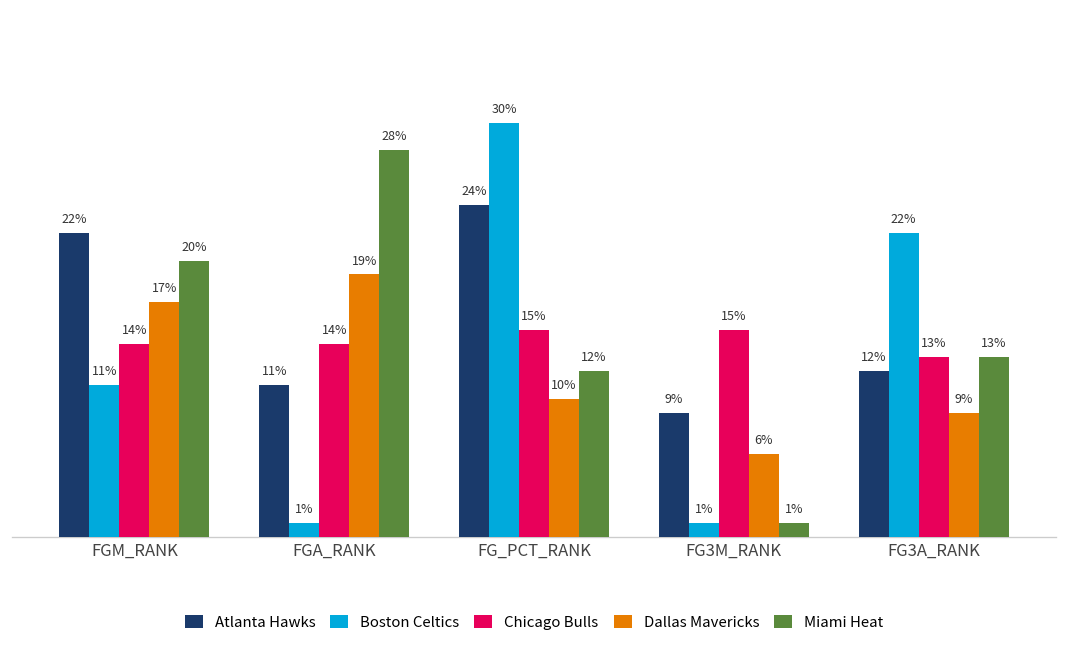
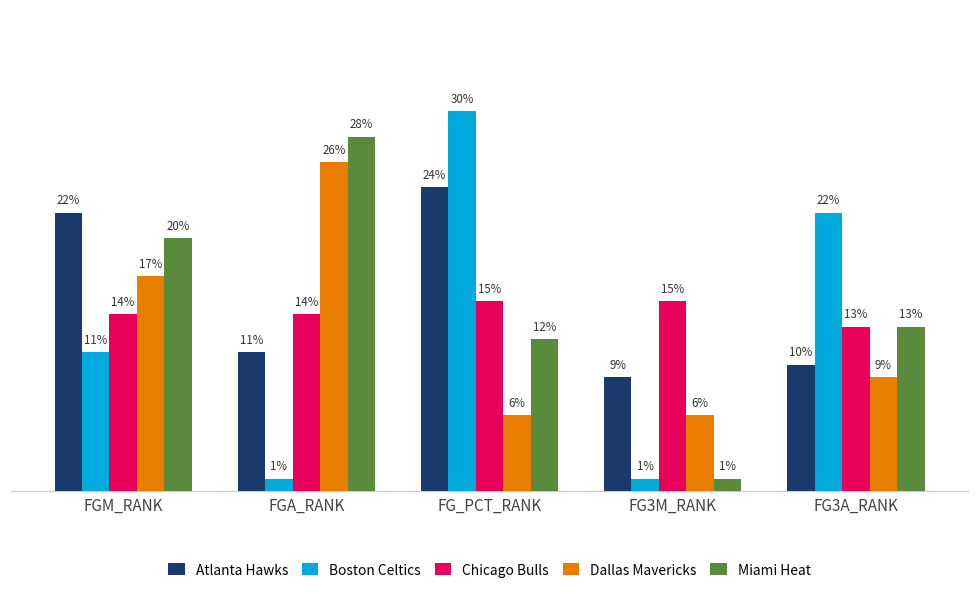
Dallas Mavericks, FGA_RANK: 19% -> 26%
Dallas Mavericks, FG_PCT_RANK: 10% -> 6%
Atlanta Hawks, FG3A_RANK: 12% -> 10%
